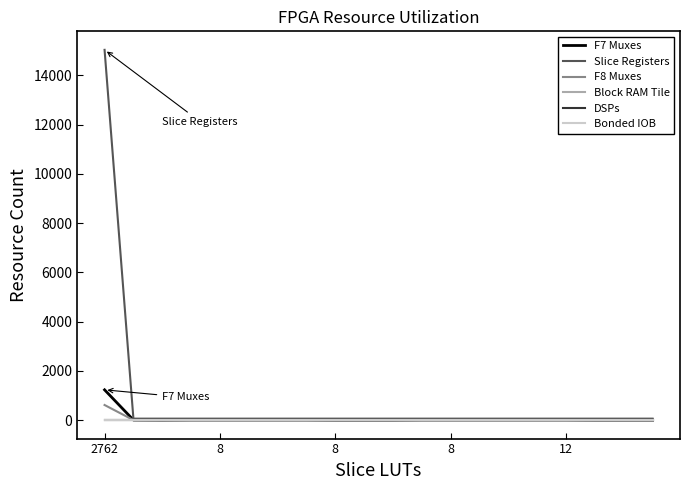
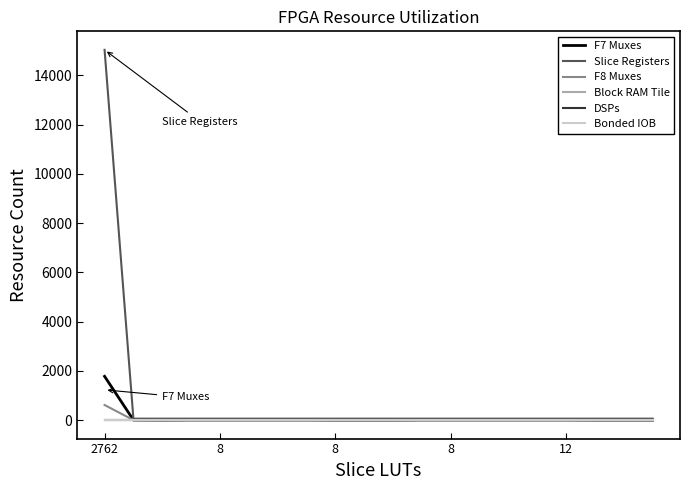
F7 Muxes, 2762: 1200 -> 1800
